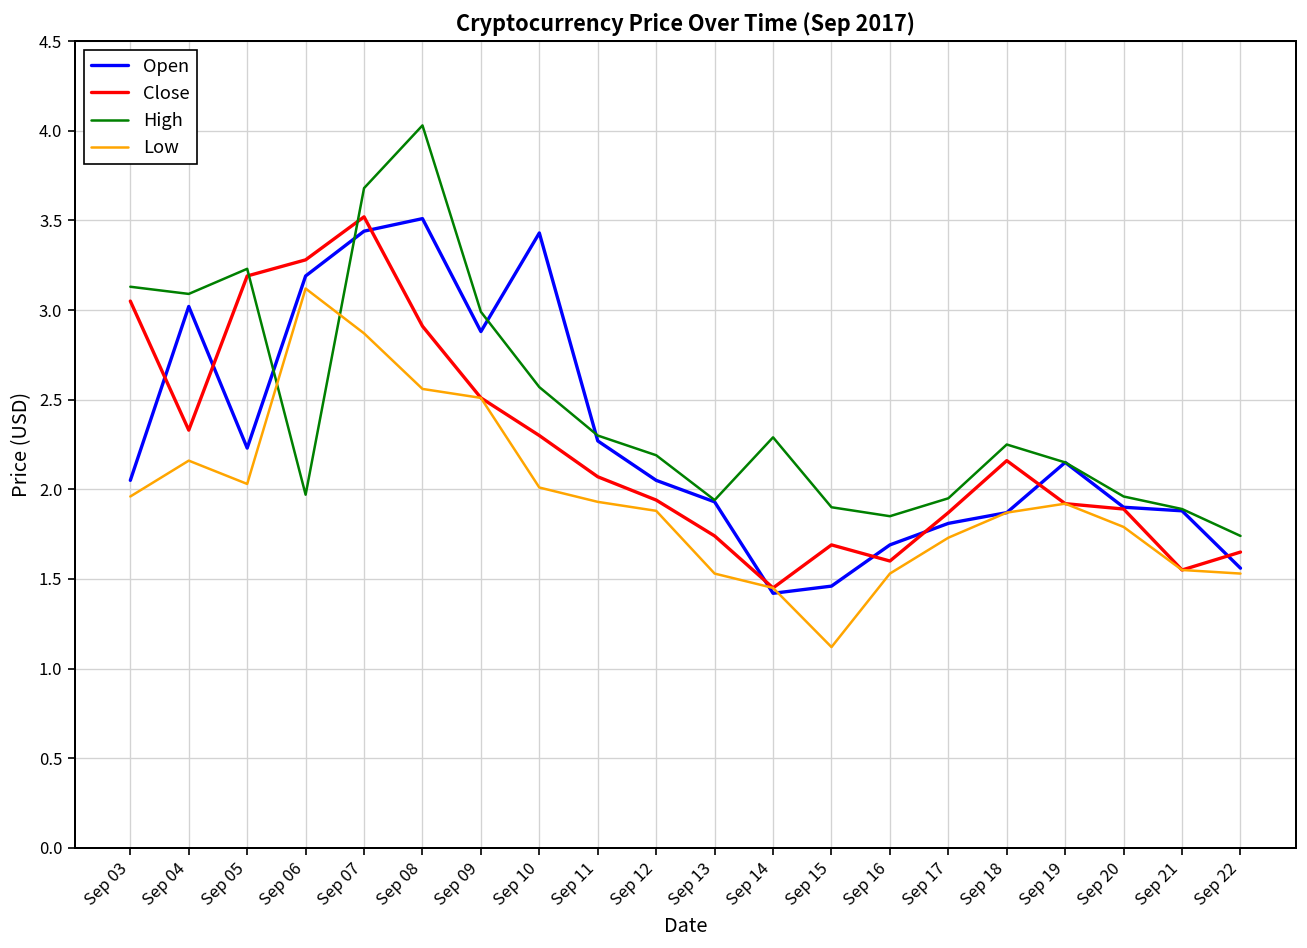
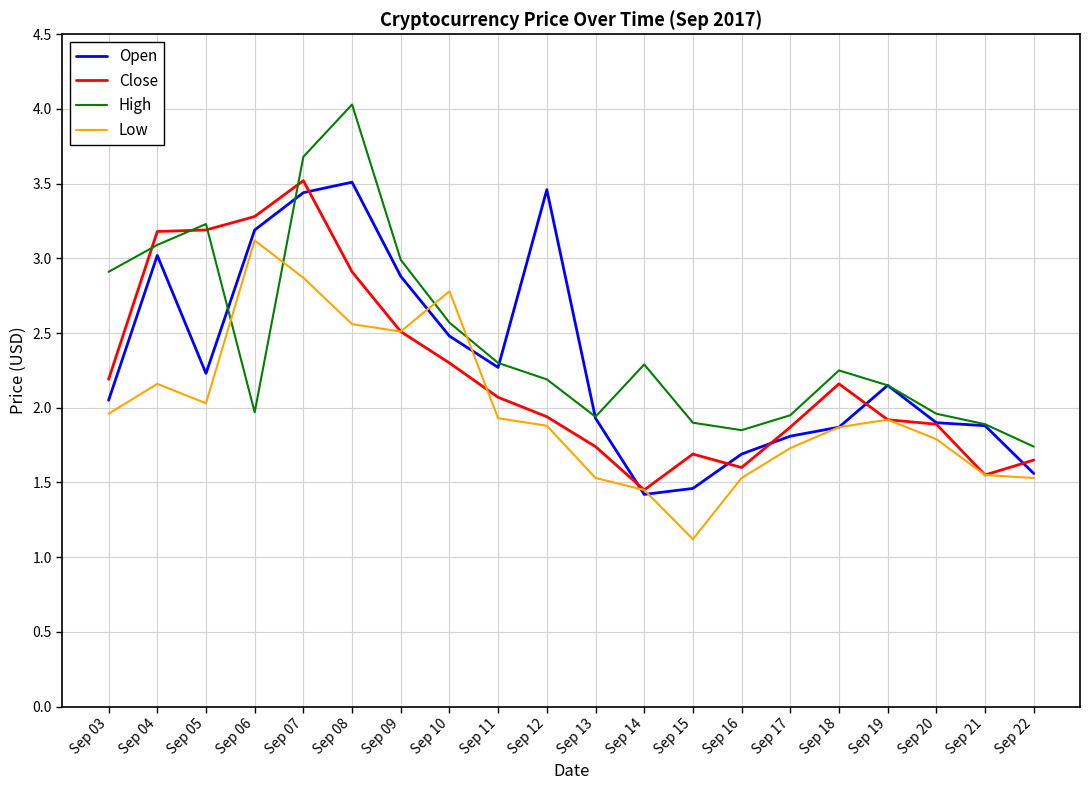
Close, Sep 03: 3.05 -> 2.19
High, Sep 03: 3.13 -> 2.91
Close, Sep 04: 2.33 -> 3.18
Open, Sep 10: 3.43 -> 2.48
Low, Sep 10: 2.01 -> 2.78
Open, Sep 12: 2.05 -> 3.46
